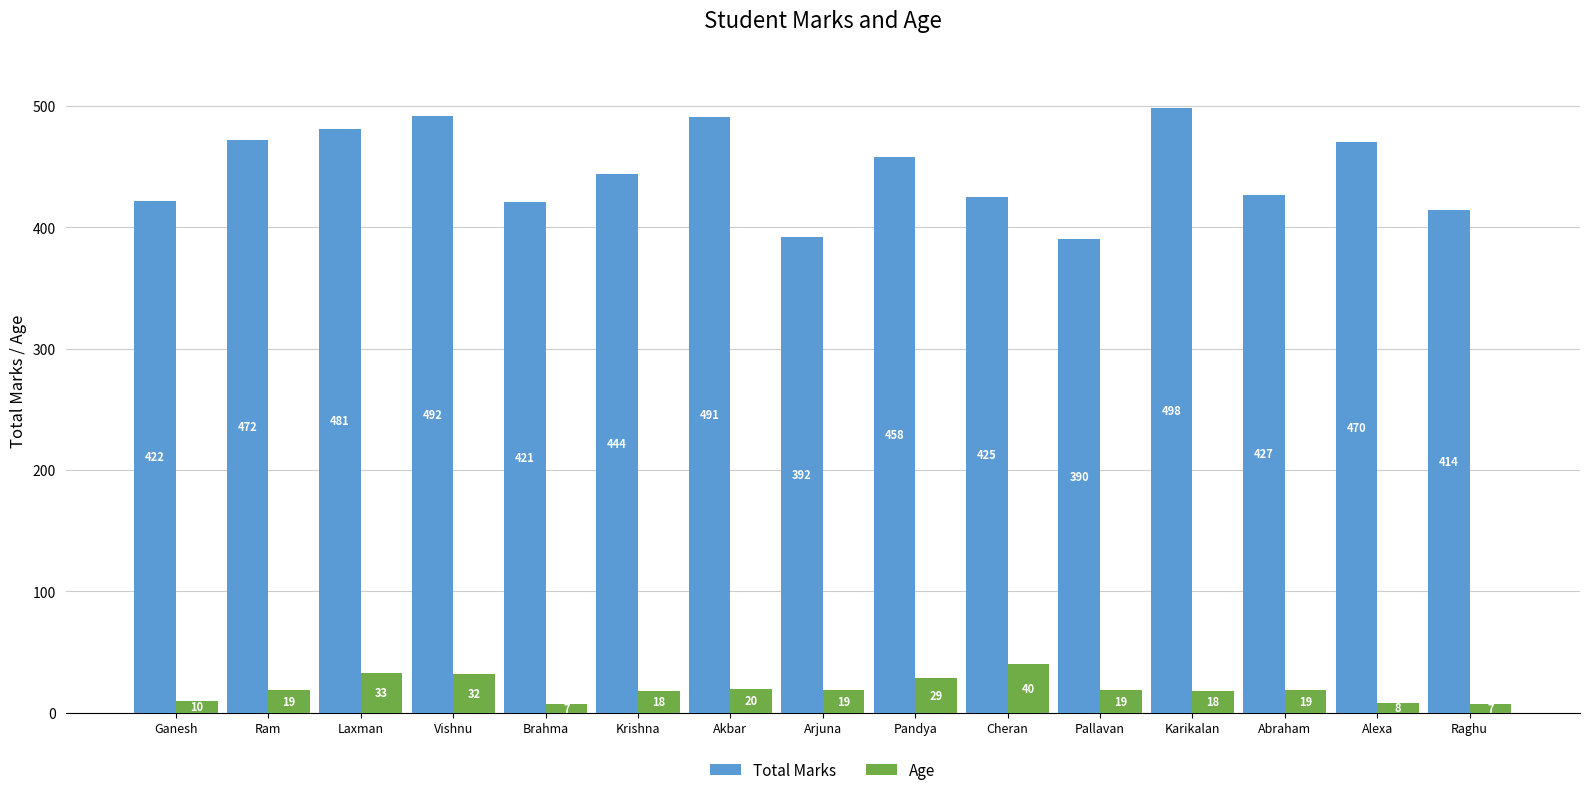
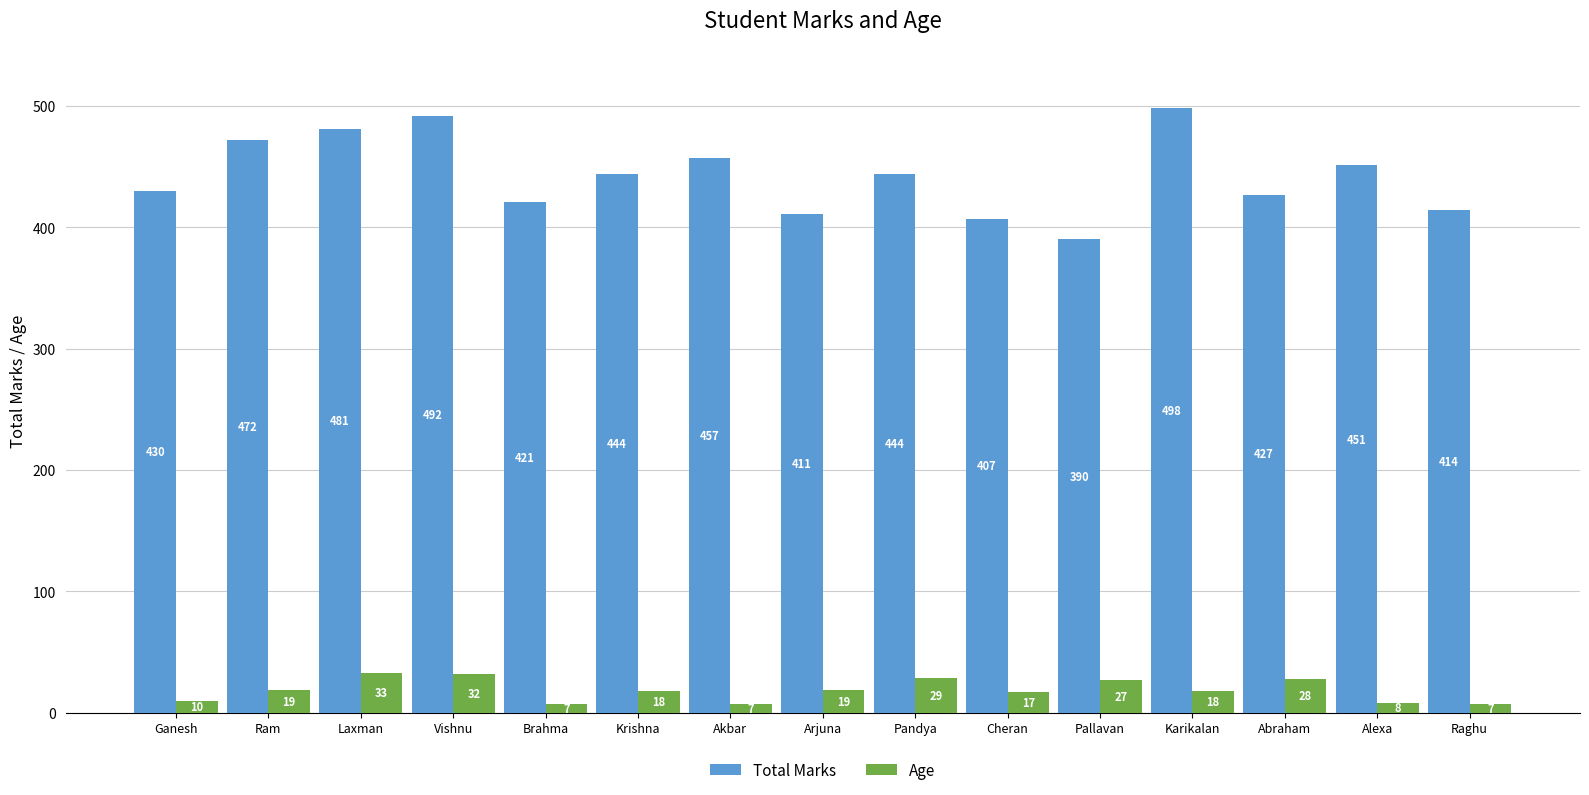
Total Marks, Ganesh: 422 -> 430
Total Marks, Akbar: 491 -> 457
Age, Akbar: 20 -> 7
Total Marks, Arjuna: 392 -> 411
Total Marks, Pandya: 458 -> 444
Total Marks, Cheran: 425 -> 407
Age, Cheran: 40 -> 17
Age, Pallavan: 19 -> 27
Age, Abraham: 19 -> 28
Total Marks, Alexa: 470 -> 451
